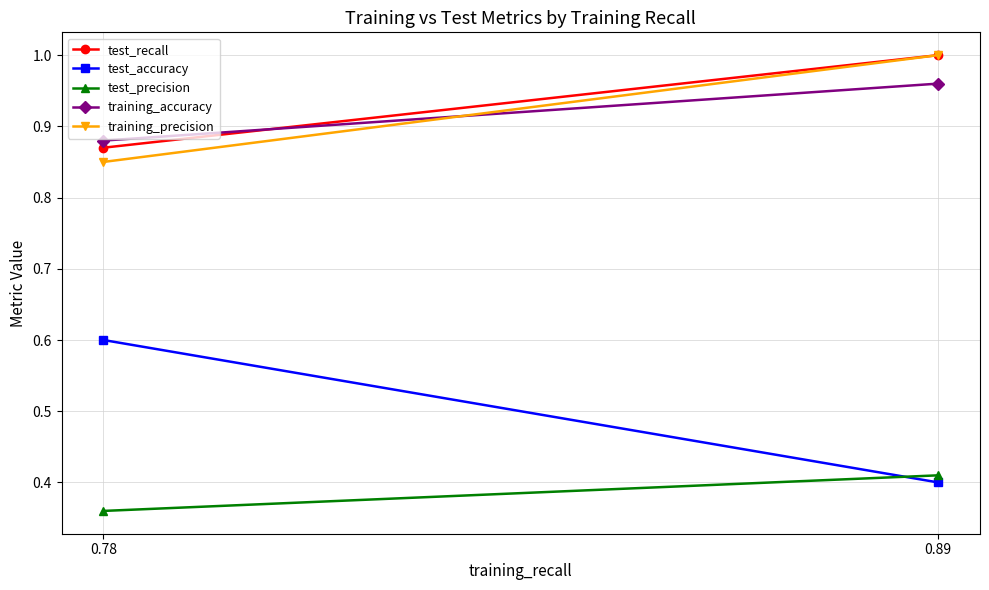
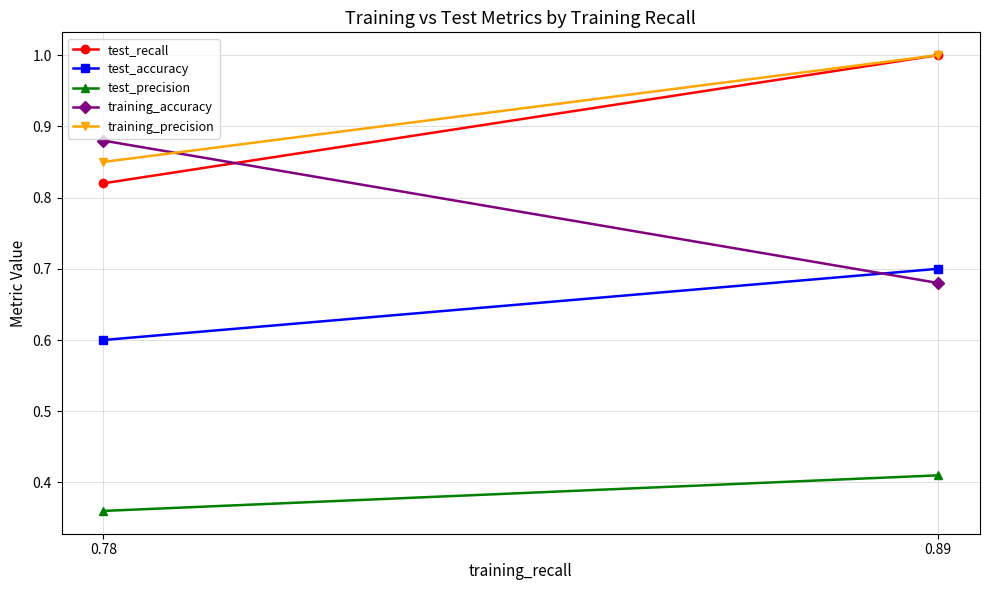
test_recall, 0.78: 0.87 -> 0.82
test_accuracy, 0.89: 0.4 -> 0.7
training_accuracy, 0.89: 0.96 -> 0.68
